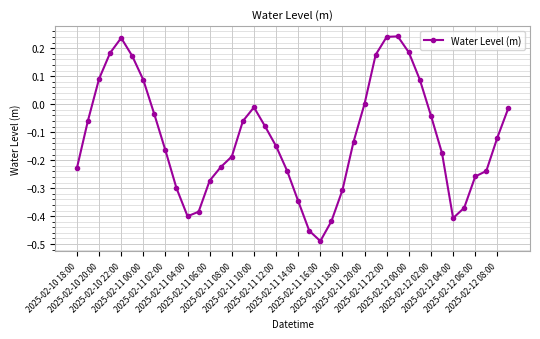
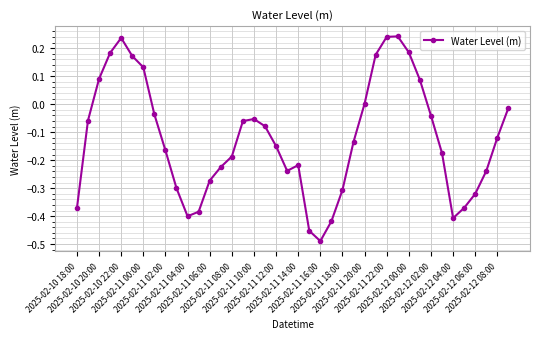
2025-02-10 18:00: -0.23 -> -0.37
2025-02-11 00:00: 0.09 -> 0.13
2025-02-11 10:00: -0.01 -> -0.05
2025-02-11 14:00: -0.35 -> -0.22
2025-02-12 06:00: -0.26 -> -0.32
